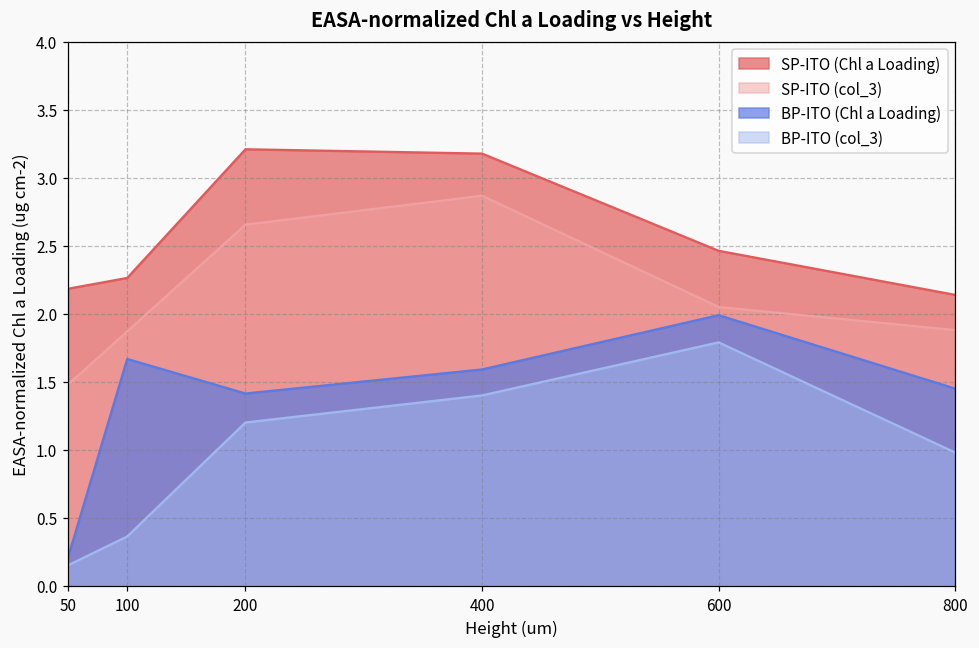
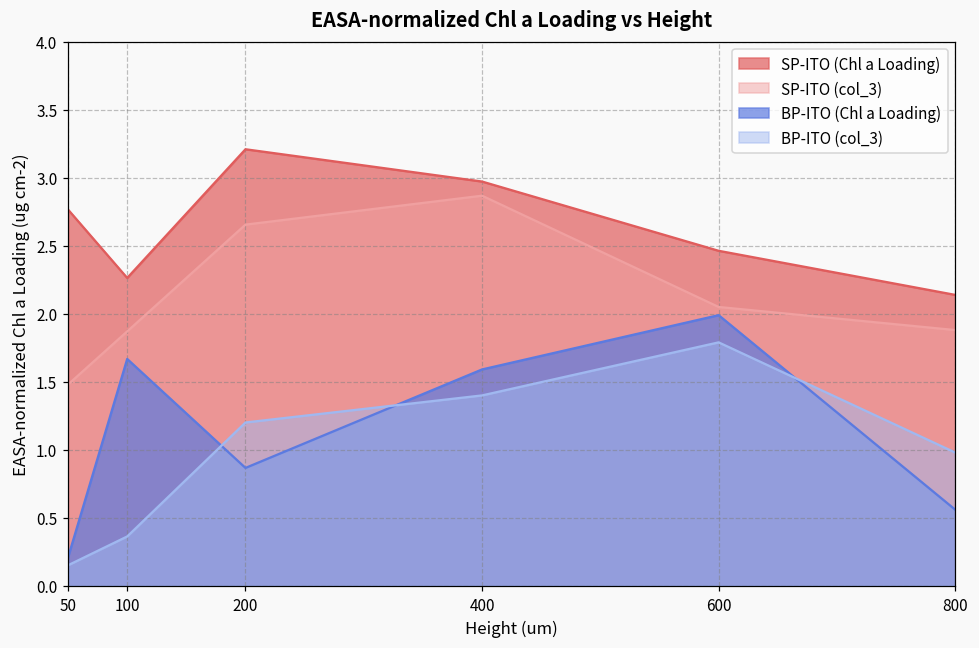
SP-ITO (Chl a Loading), 50: 2.18 -> 2.77
BP-ITO (Chl a Loading), 200: 1.41 -> 0.87
SP-ITO (Chl a Loading), 400: 3.18 -> 2.97
BP-ITO (Chl a Loading), 800: 1.45 -> 0.56
